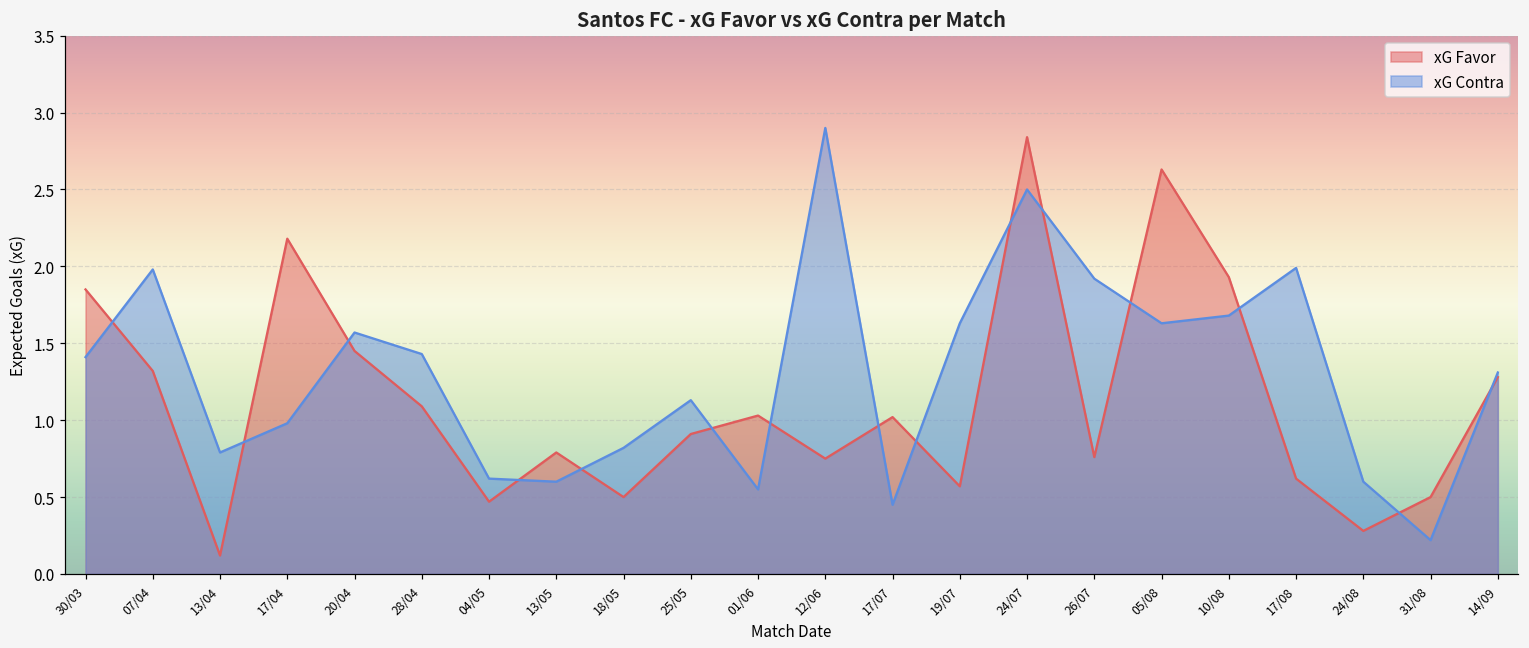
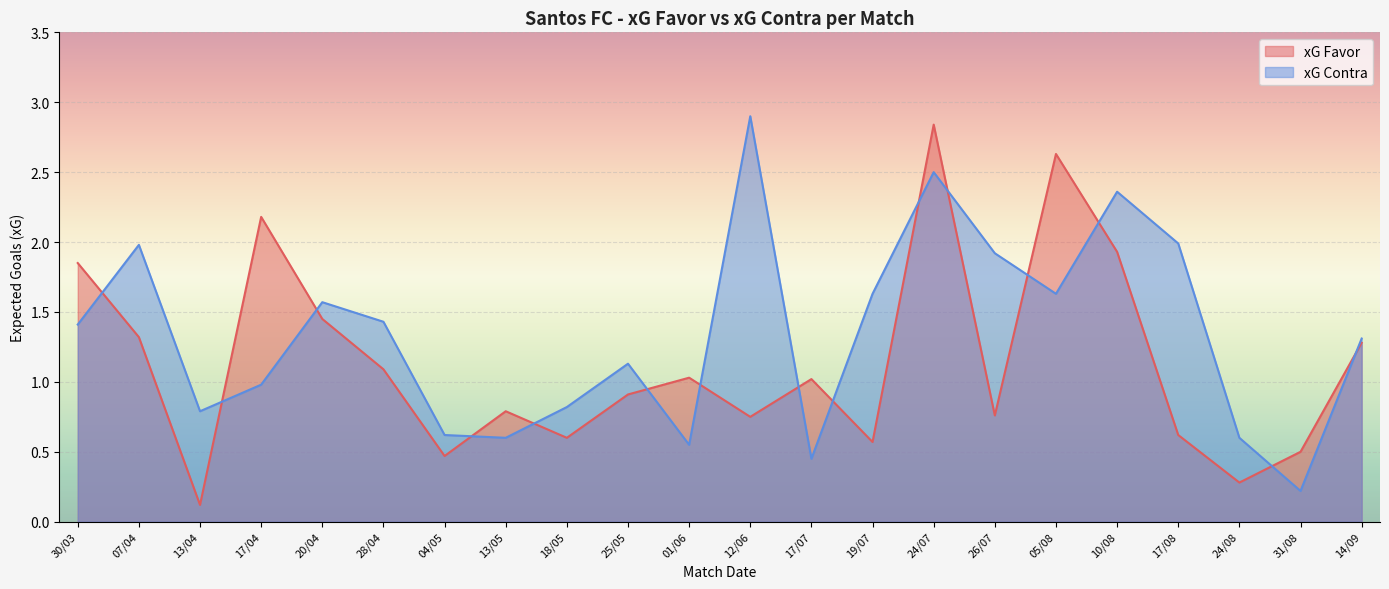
xG Favor, 18/05: 0.5 -> 0.6
xG Contra, 10/08: 1.68 -> 2.36
